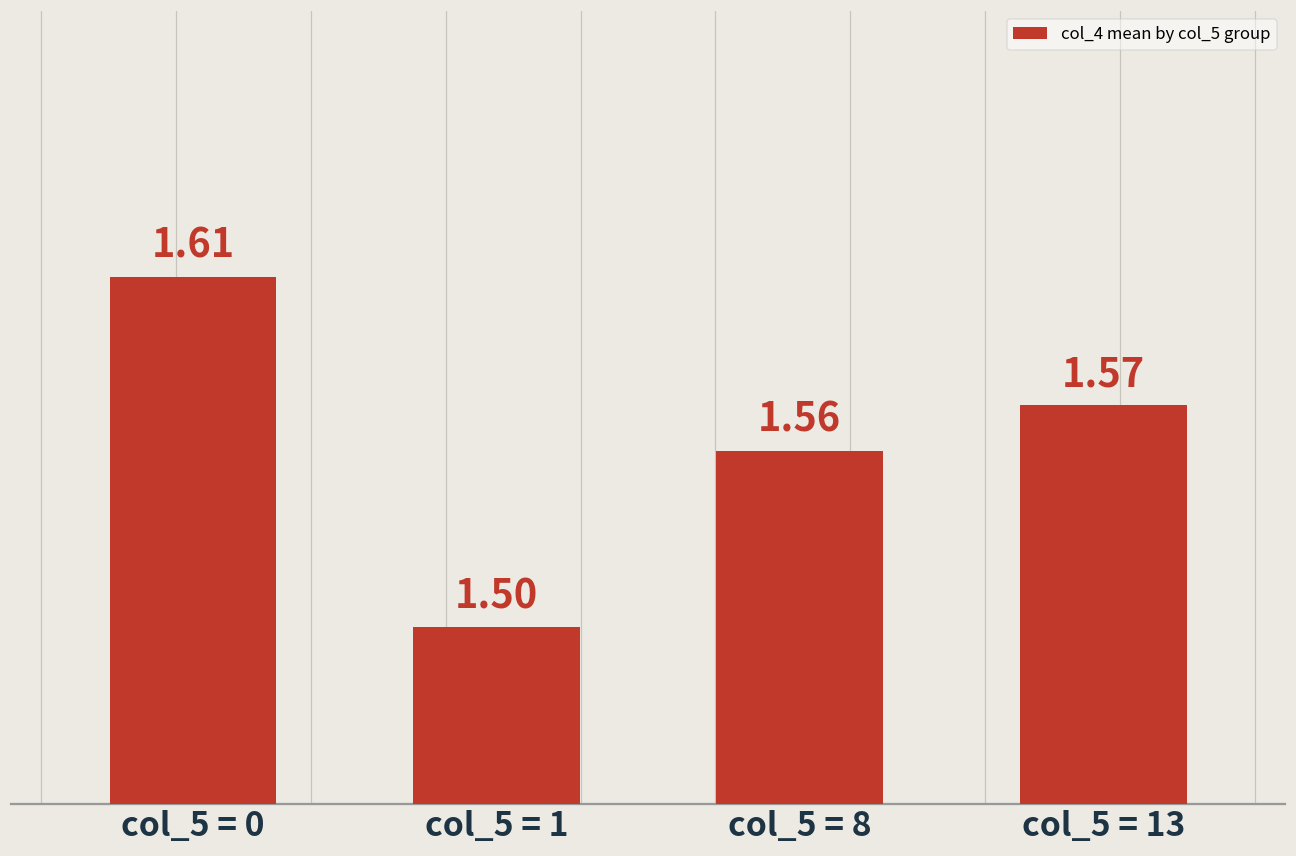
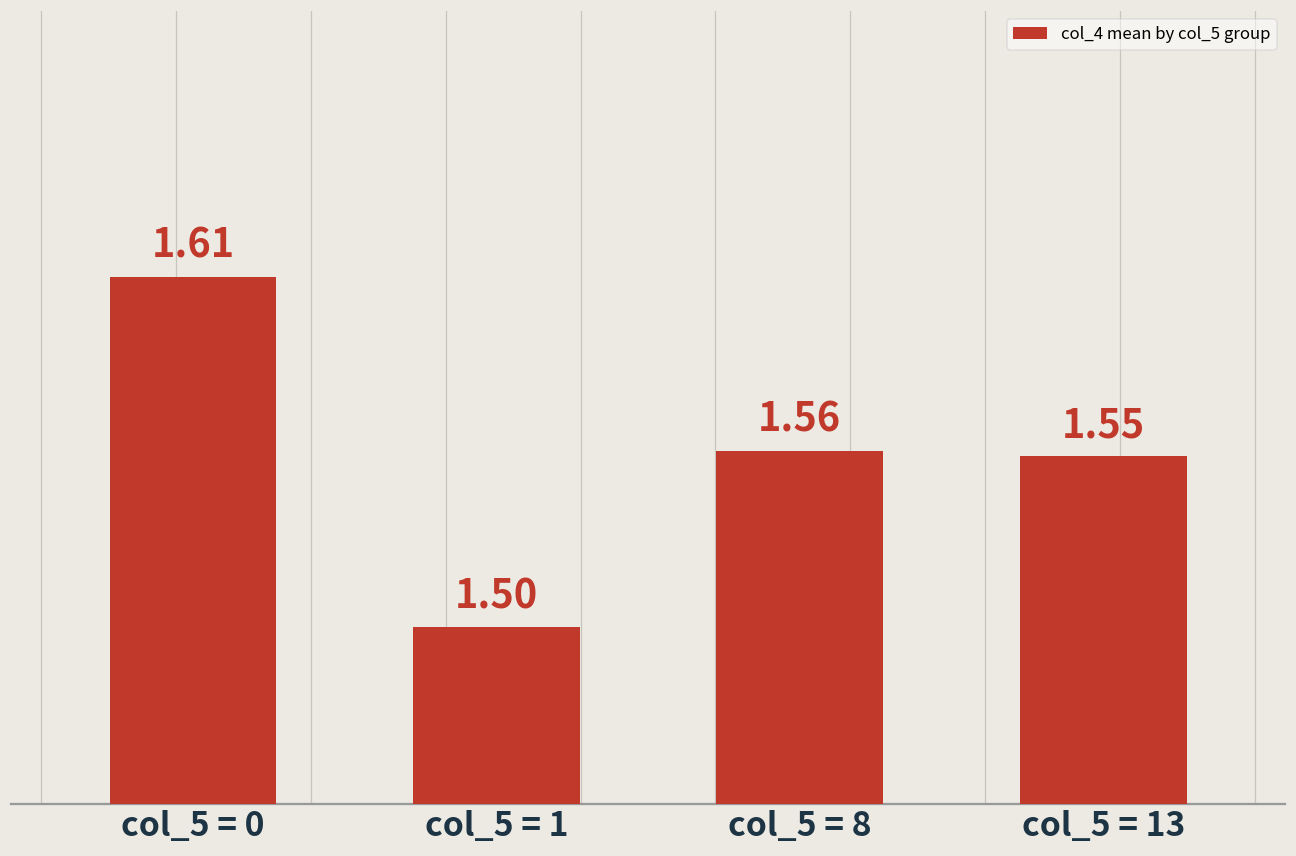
col_5 = 13: 1.57 -> 1.55
